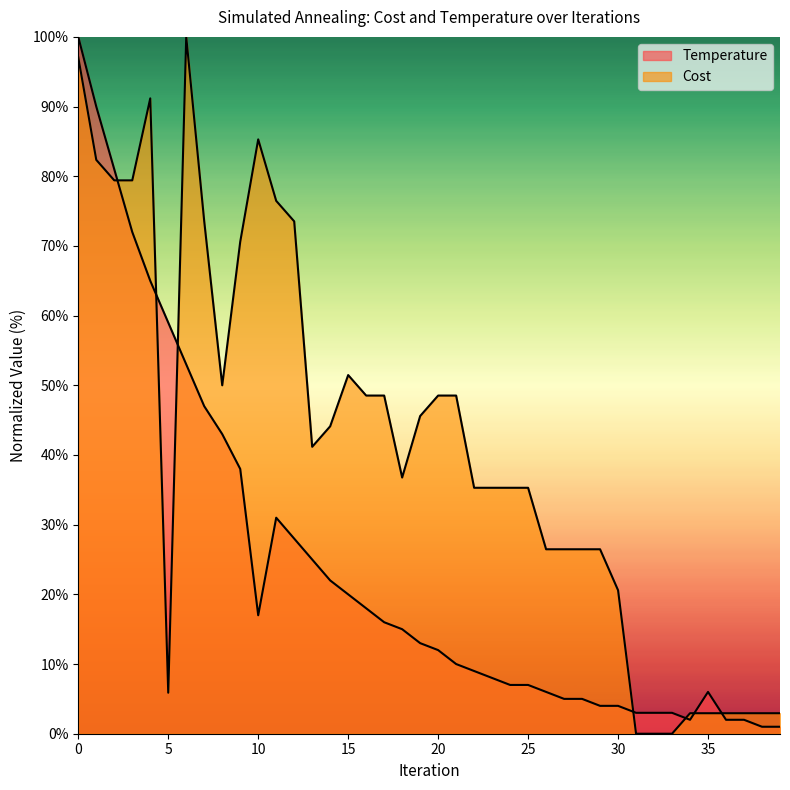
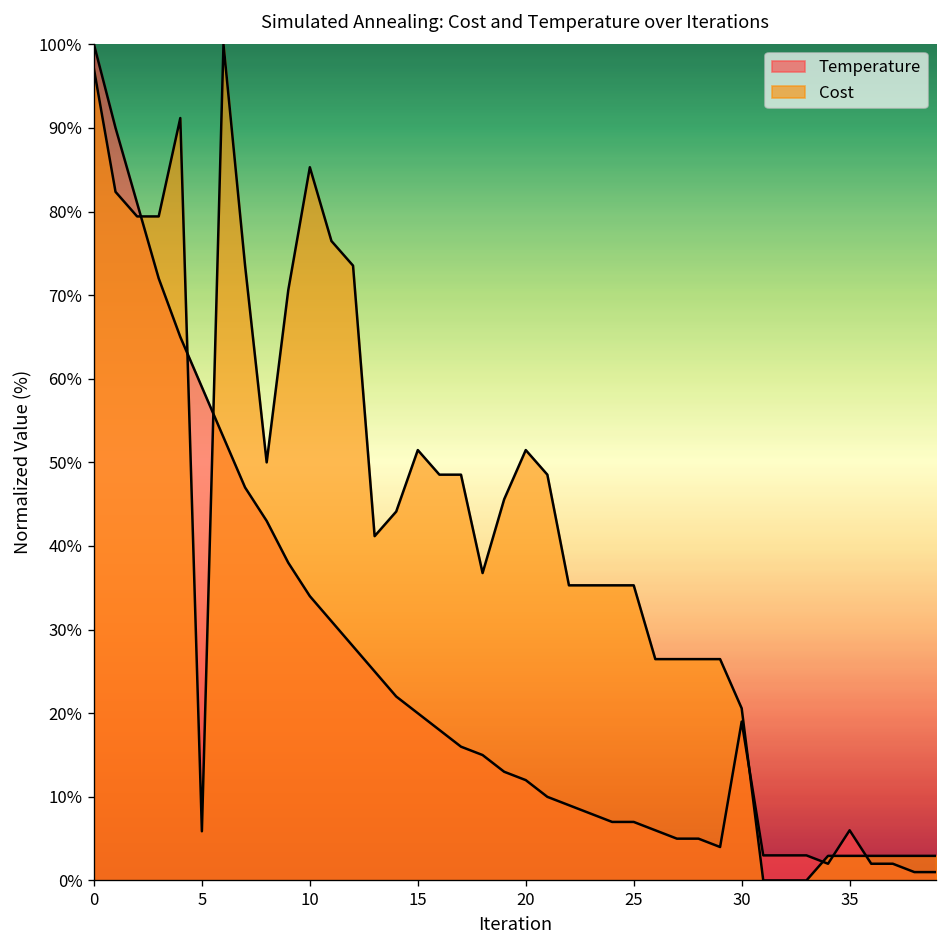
Temperature, 10: 17% -> 34%
Cost, 20: 49% -> 51%
Temperature, 30: 4% -> 19%
